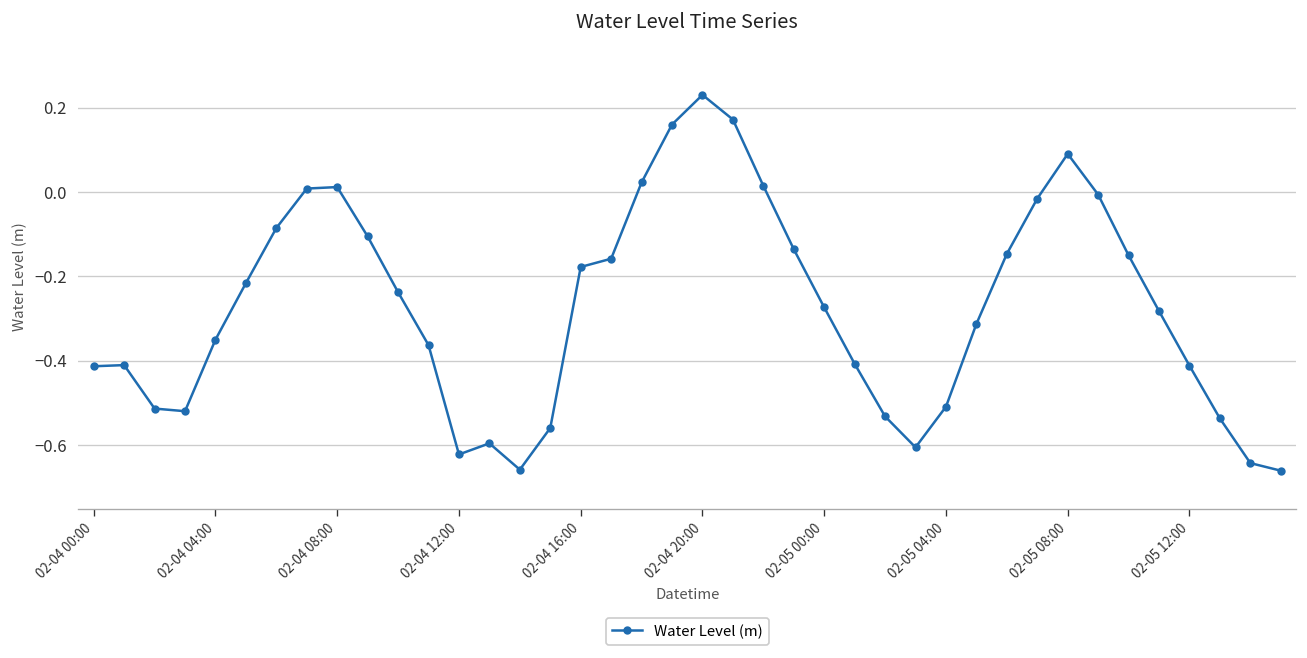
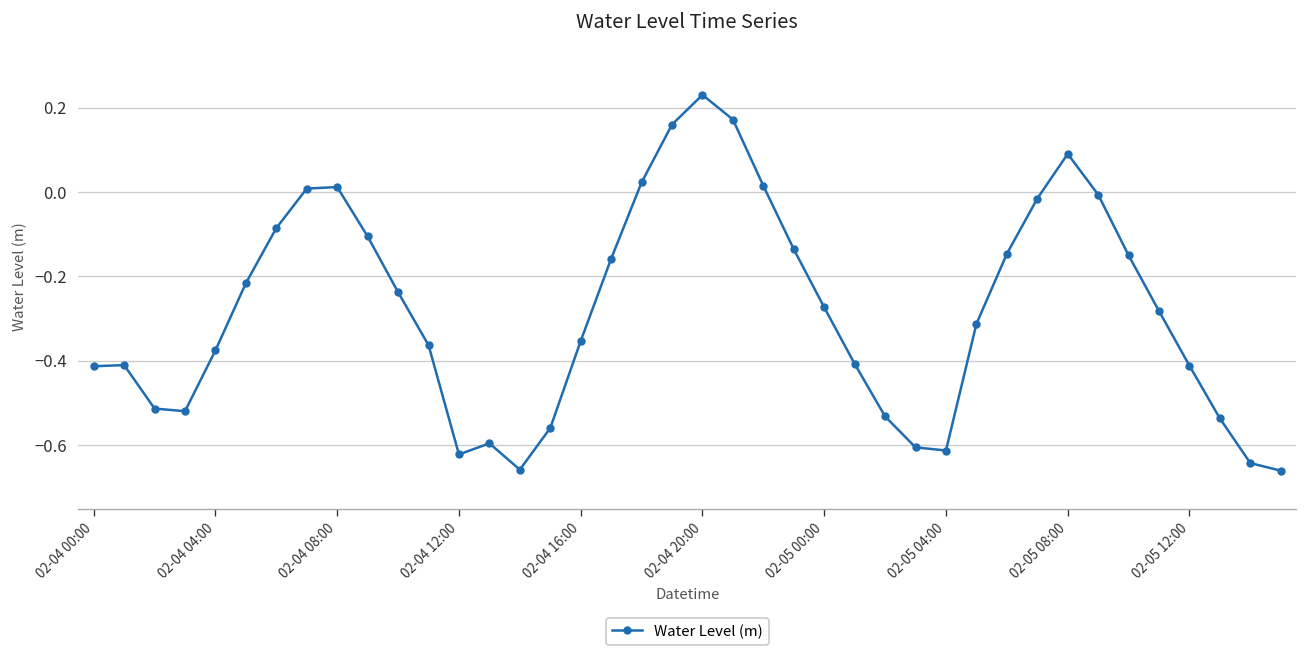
02-04 04:00: -0.35 -> -0.38
02-04 16:00: -0.18 -> -0.35
02-05 04:00: -0.51 -> -0.61
